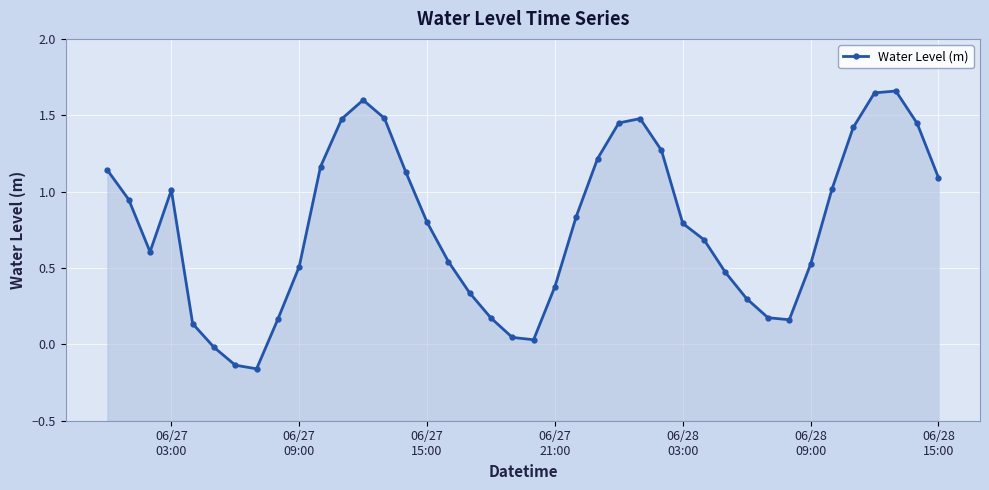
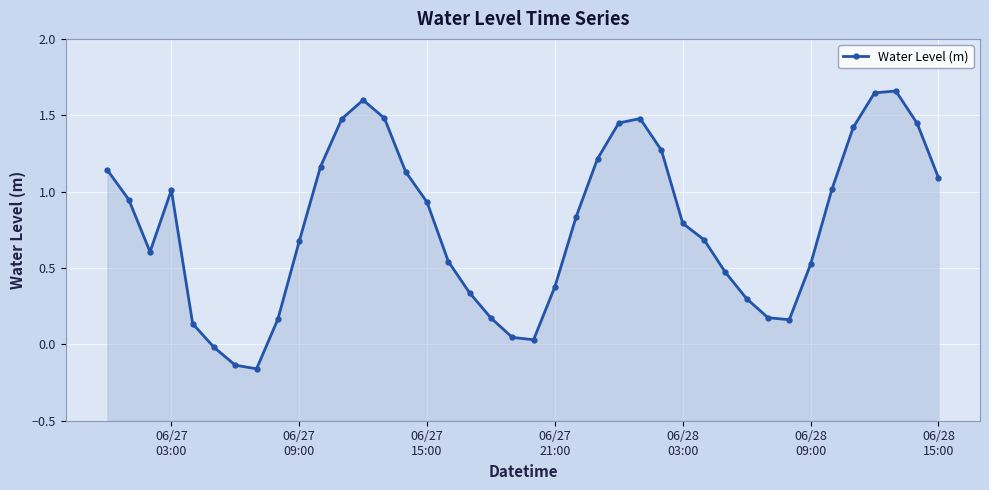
06/27 09:00: 0.51 -> 0.67
06/27 15:00: 0.80 -> 0.93
